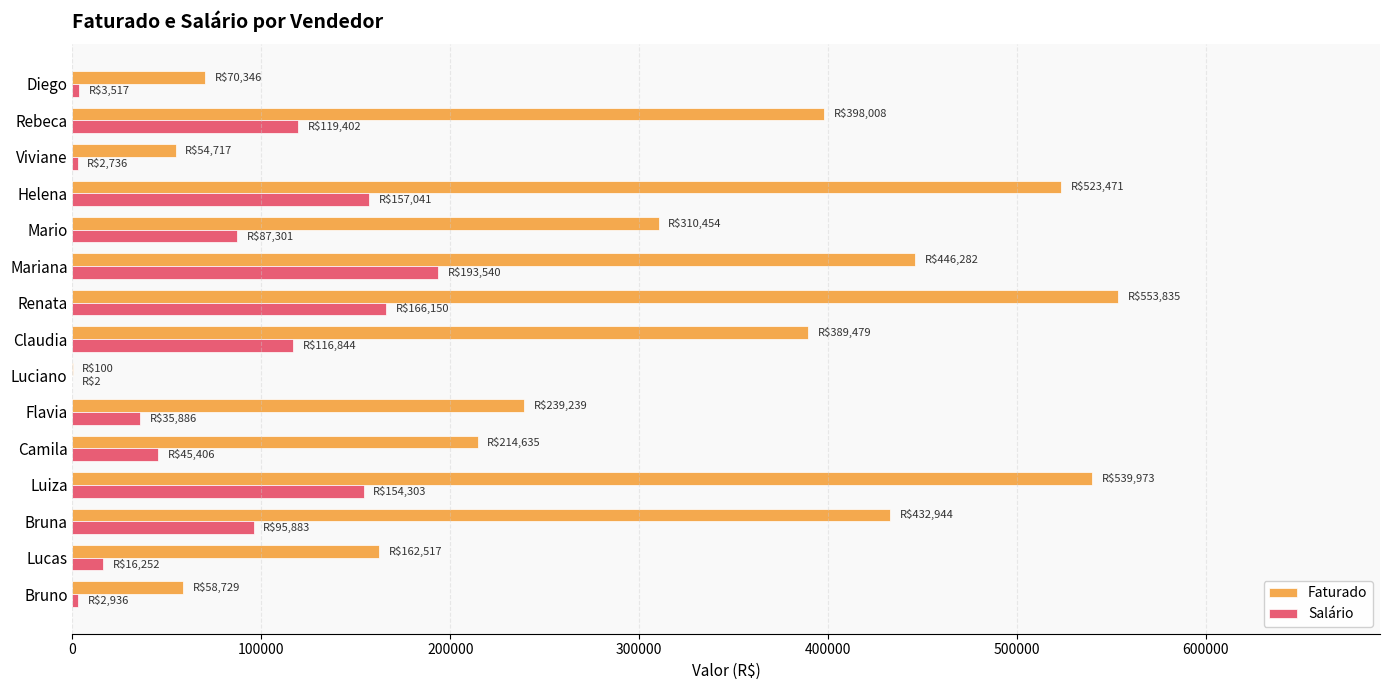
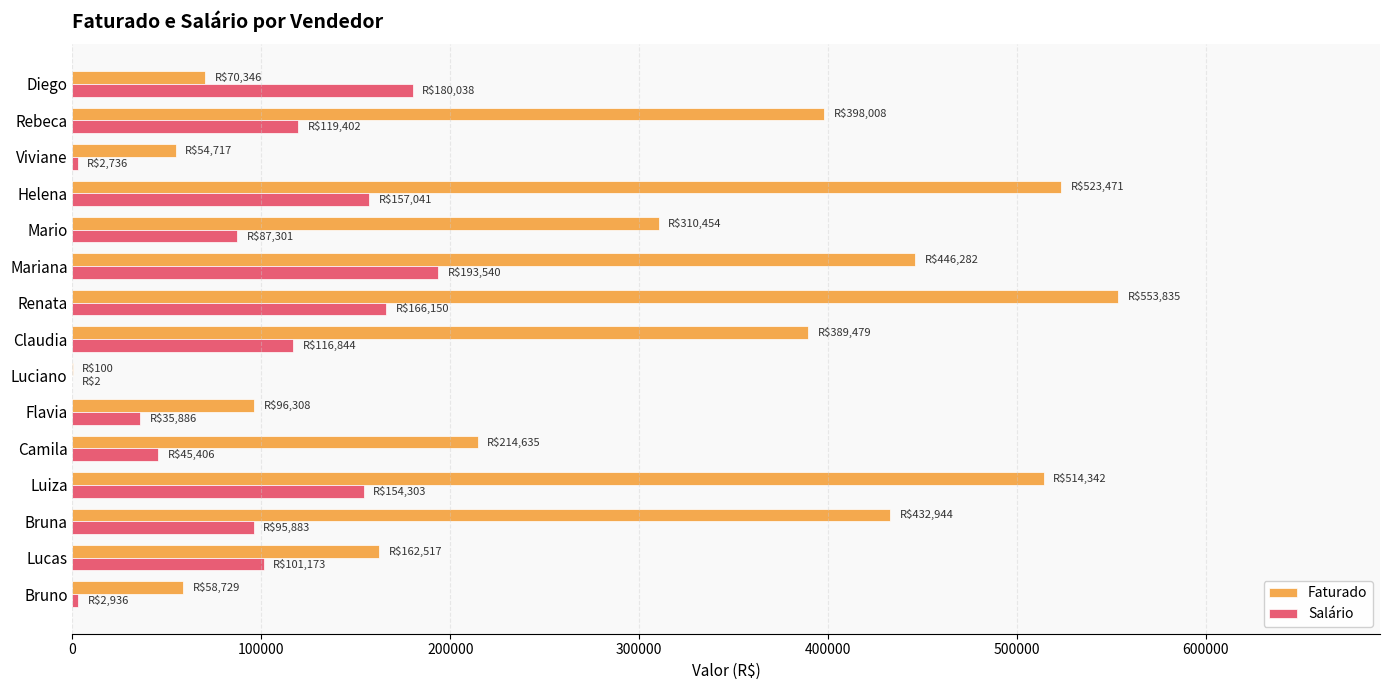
Salário, Diego: $3,517 -> $180,038
Faturado, Flavia: $239,239 -> $96,308
Faturado, Luiza: $539,973 -> $514,342
Salário, Lucas: $16,252 -> $101,173
